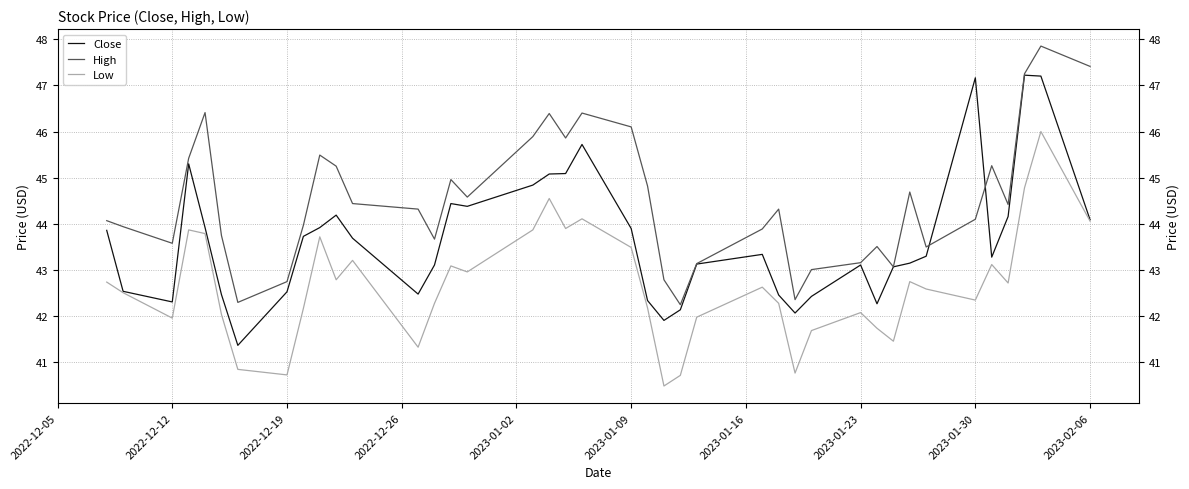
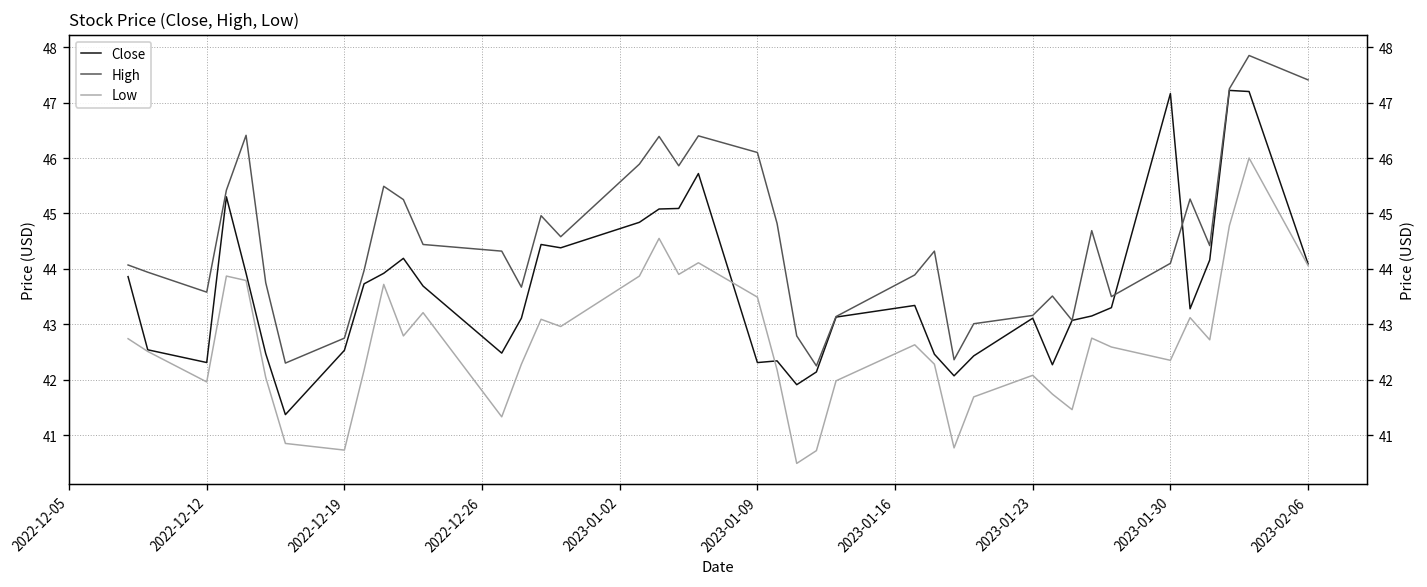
Close, 2023-01-09: 43.9 -> 42.3
